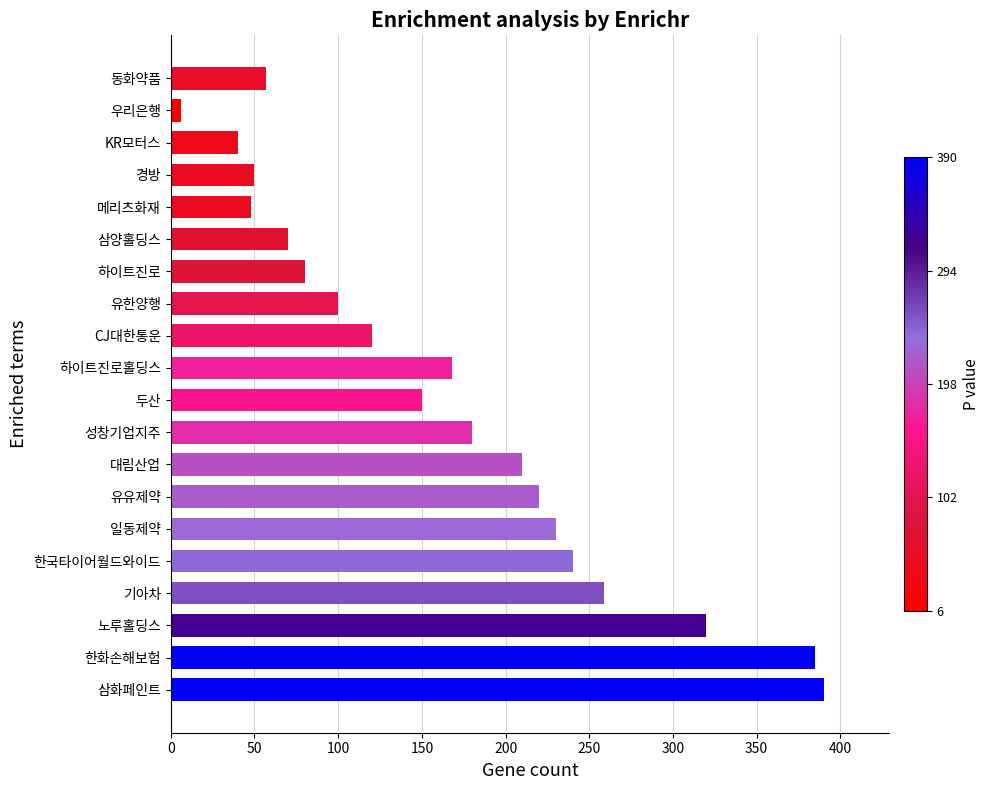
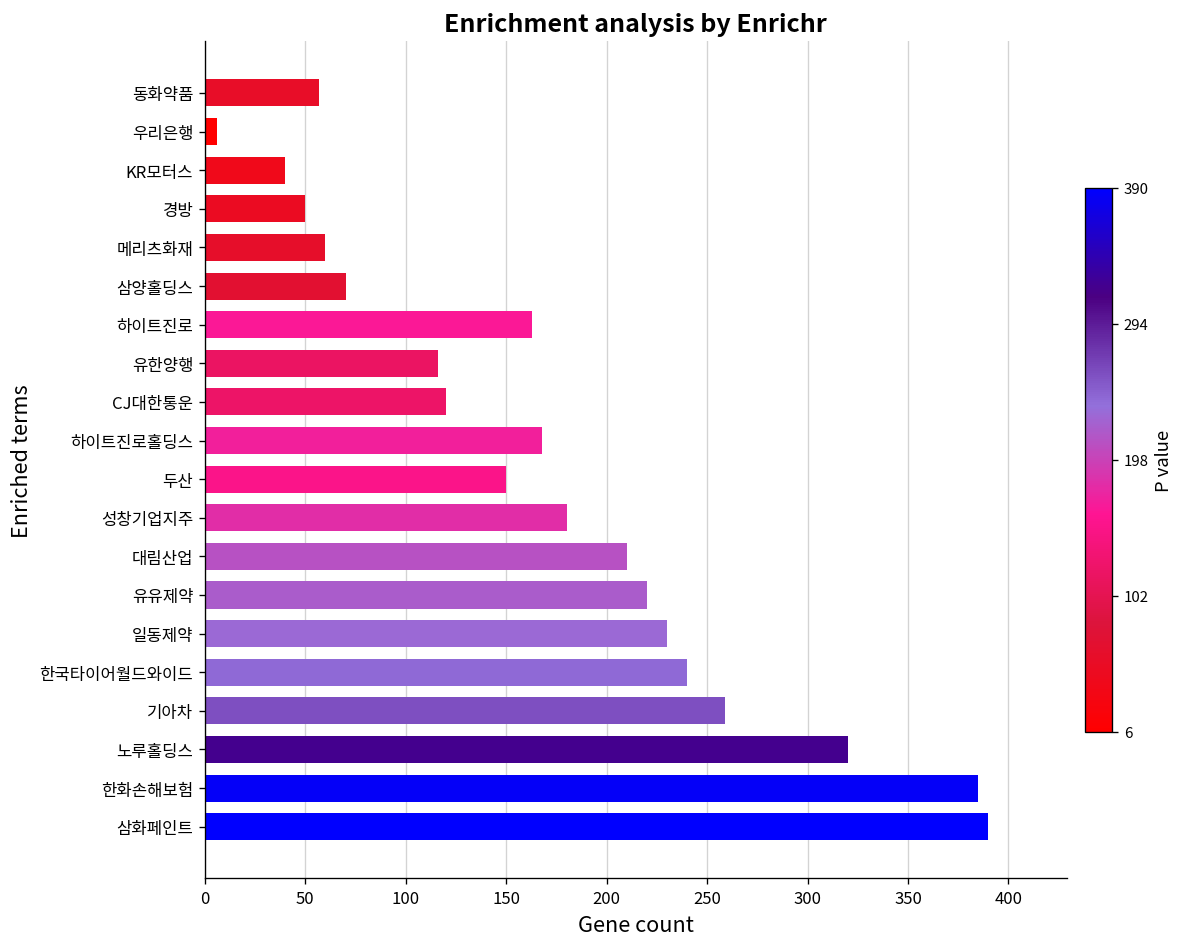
메리츠화재: 48 -> 60
하이트진로: 80 -> 163
유한양행: 100 -> 116
